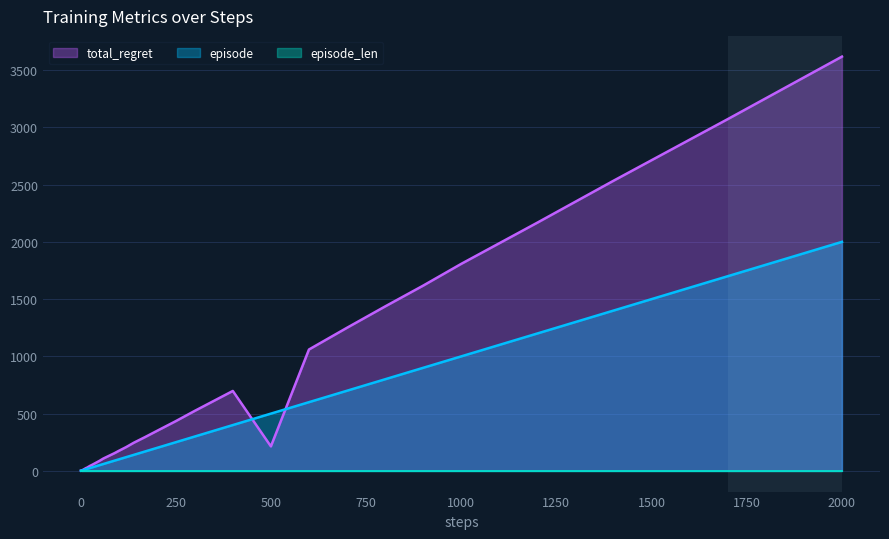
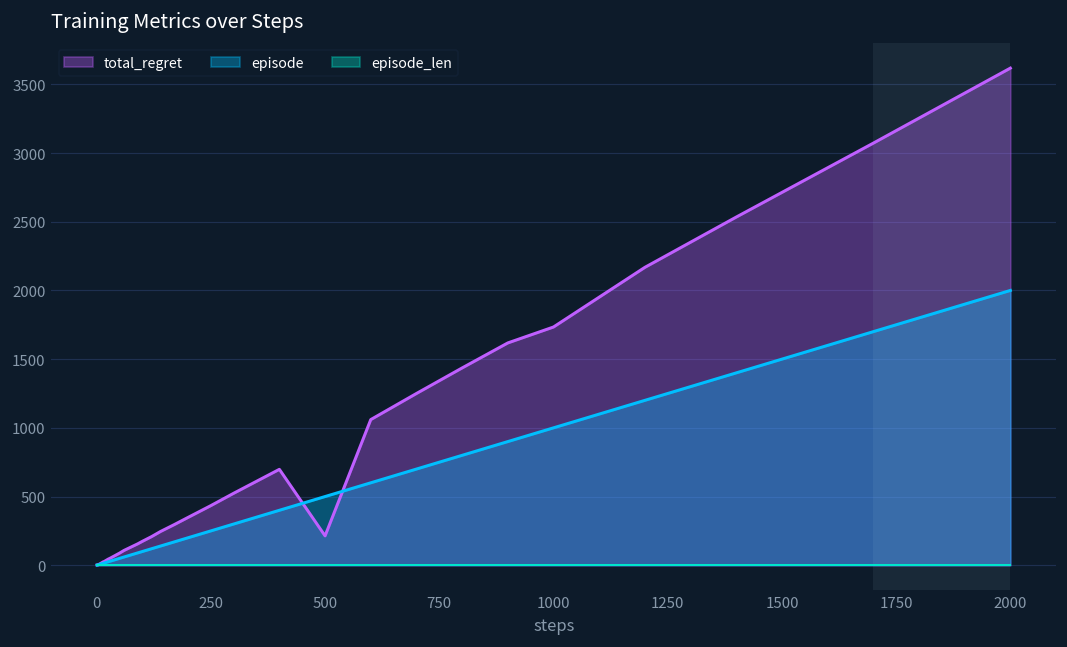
total_regret, 1000: 1810 -> 1730
